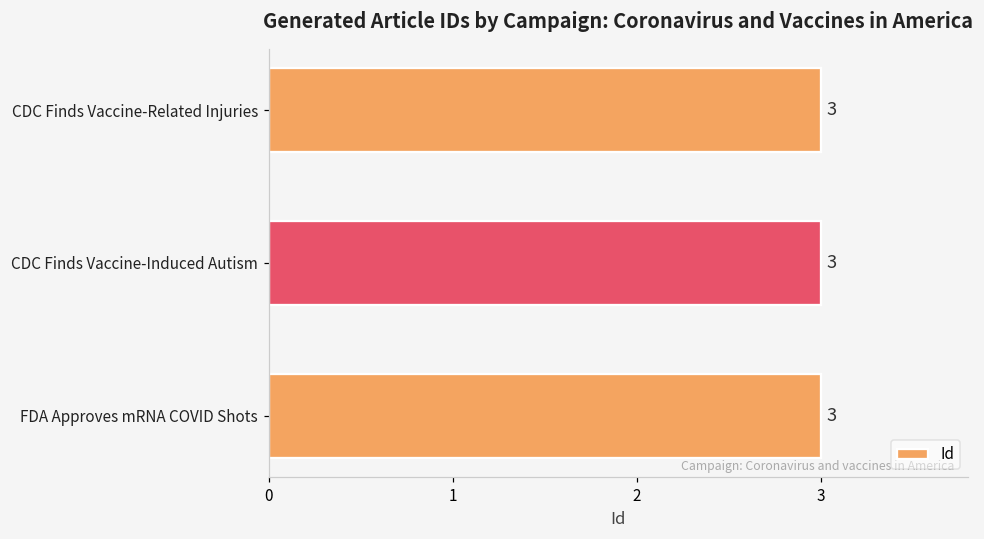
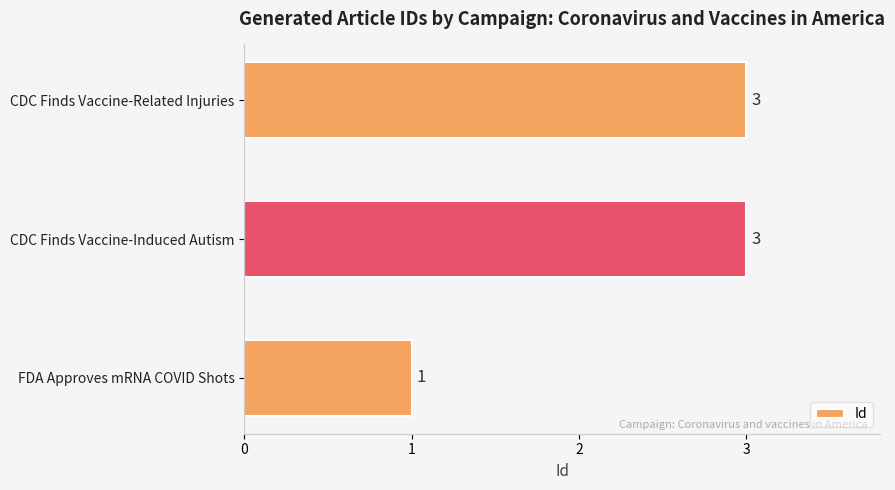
FDA Approves mRNA COVID Shots: 3 -> 1
